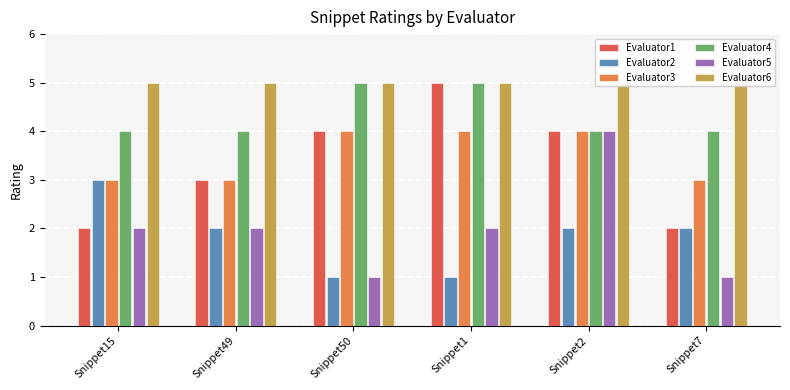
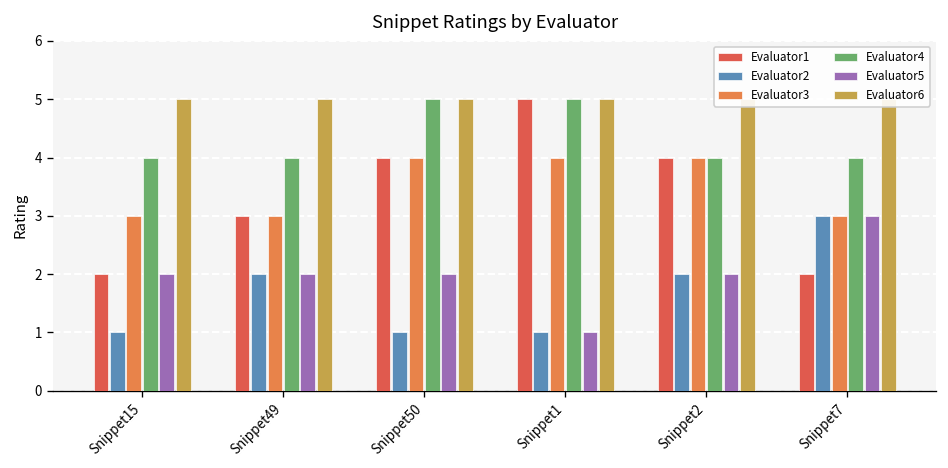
Evaluator2, Snippet15: 3 -> 1
Evaluator5, Snippet50: 1 -> 2
Evaluator5, Snippet1: 2 -> 1
Evaluator5, Snippet2: 4 -> 2
Evaluator2, Snippet7: 2 -> 3
Evaluator5, Snippet7: 1 -> 3
